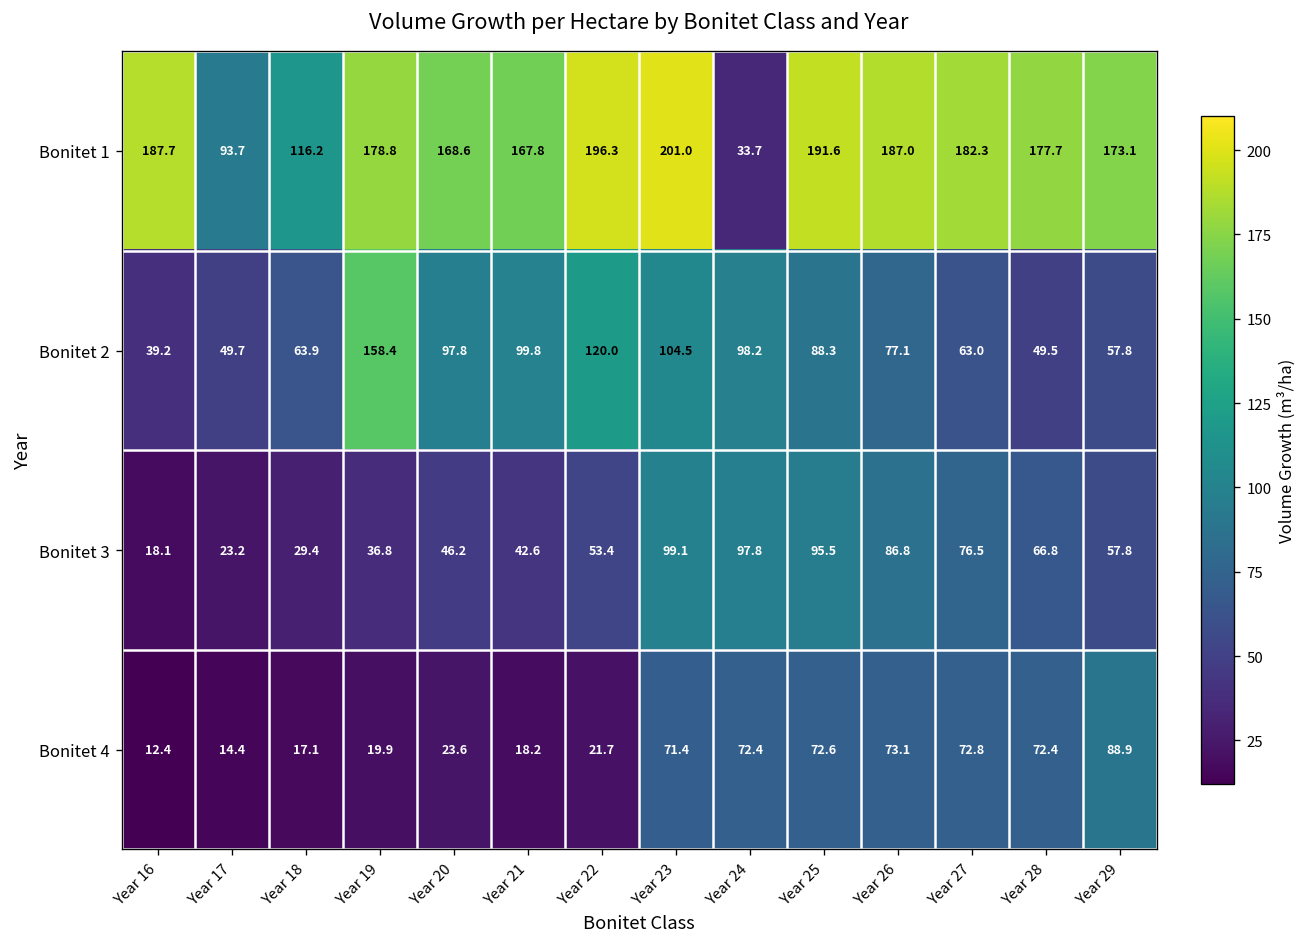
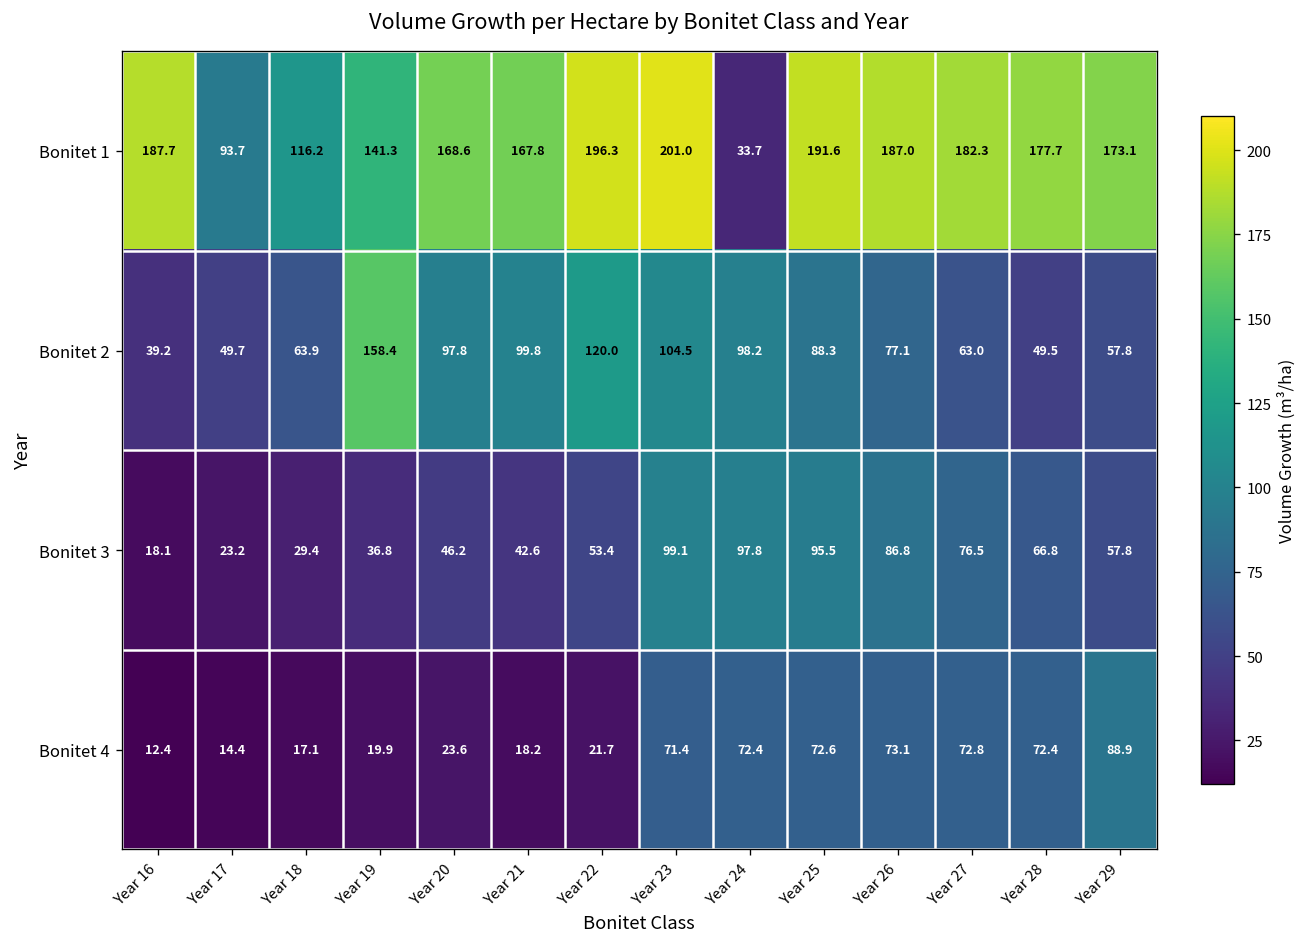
Bonitet 1, Year 19: 178.8 -> 141.3
